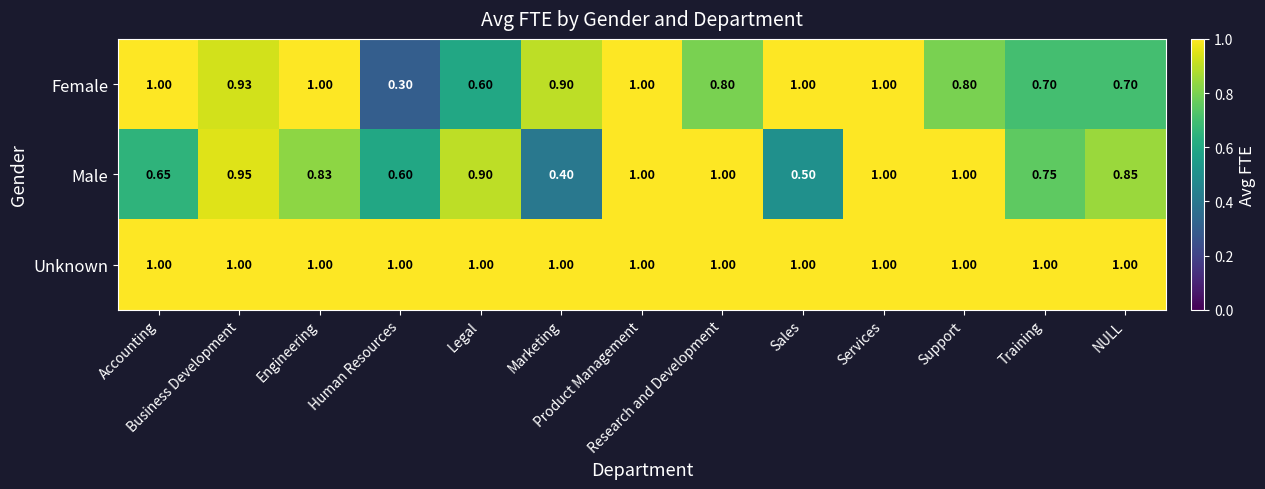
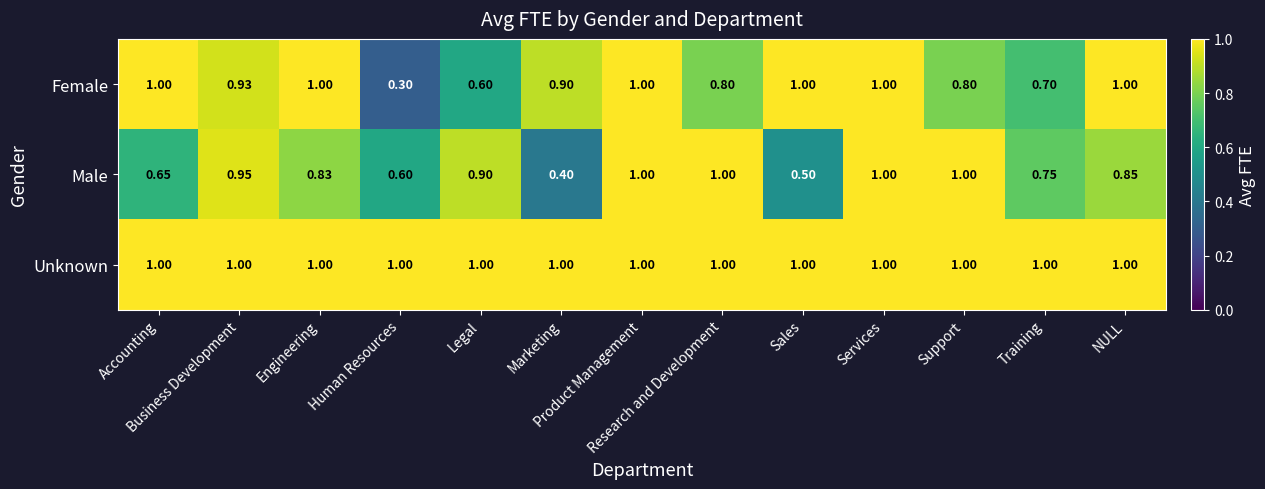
Female, NULL: 0.70 -> 1.00
